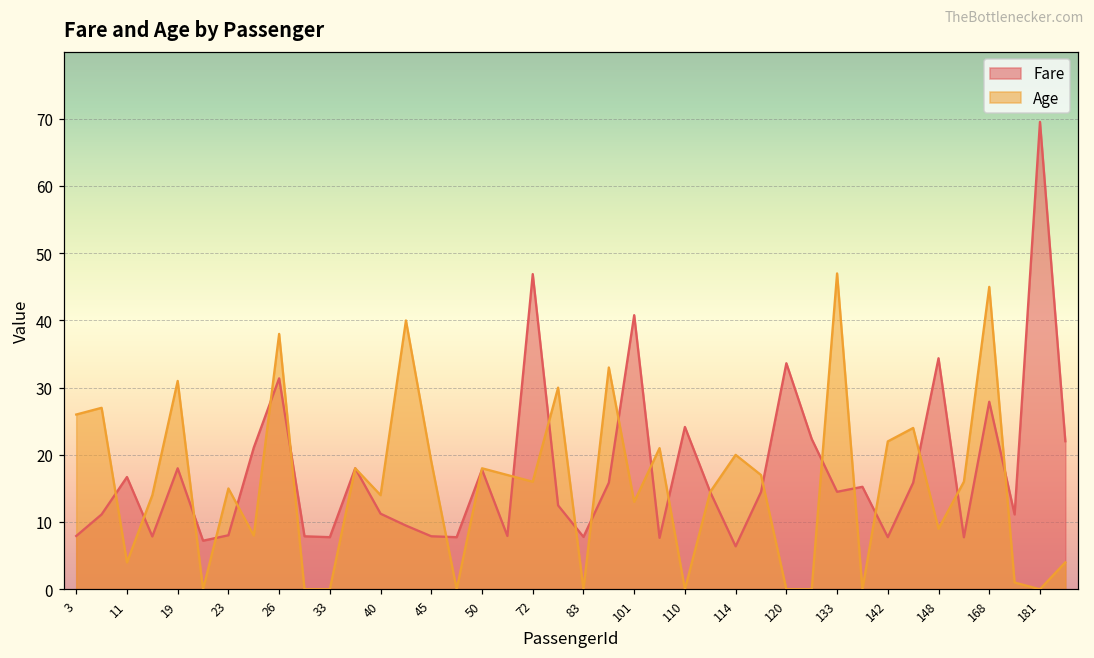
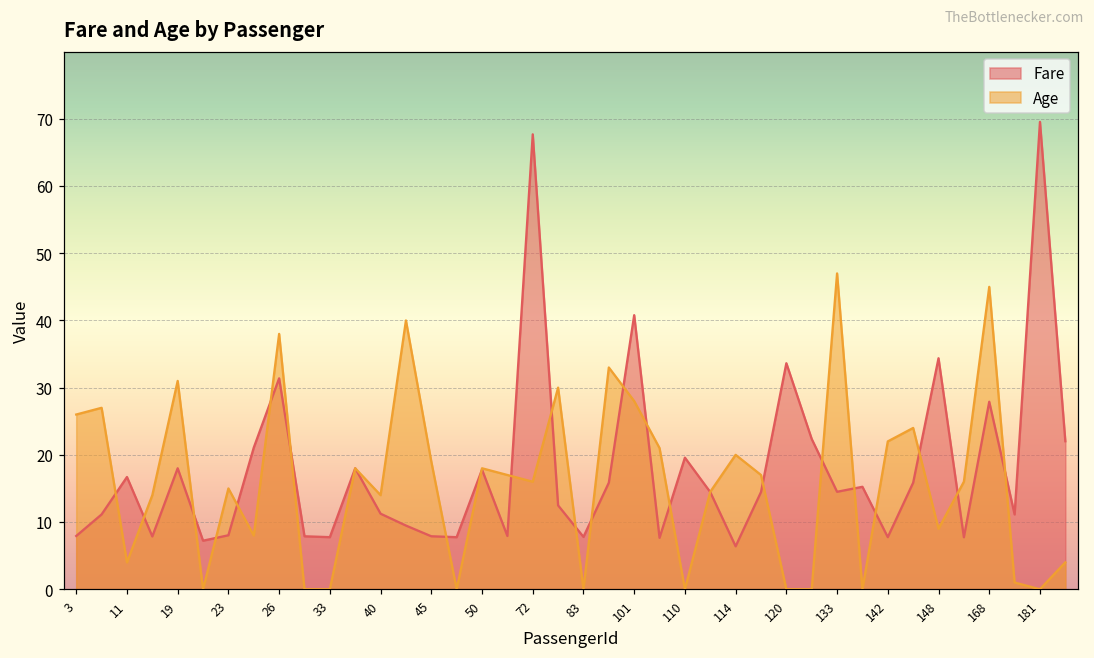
Fare, 72: 47 -> 68
Age, 101: 13 -> 28
Fare, 110: 24 -> 20
